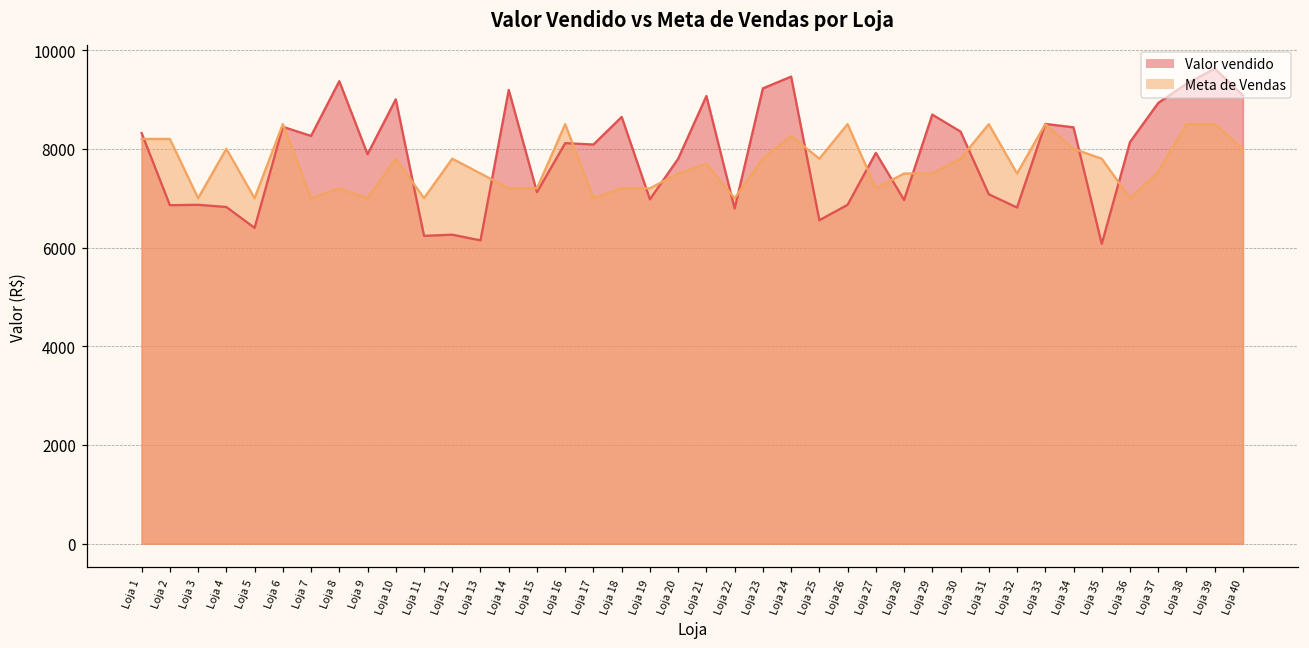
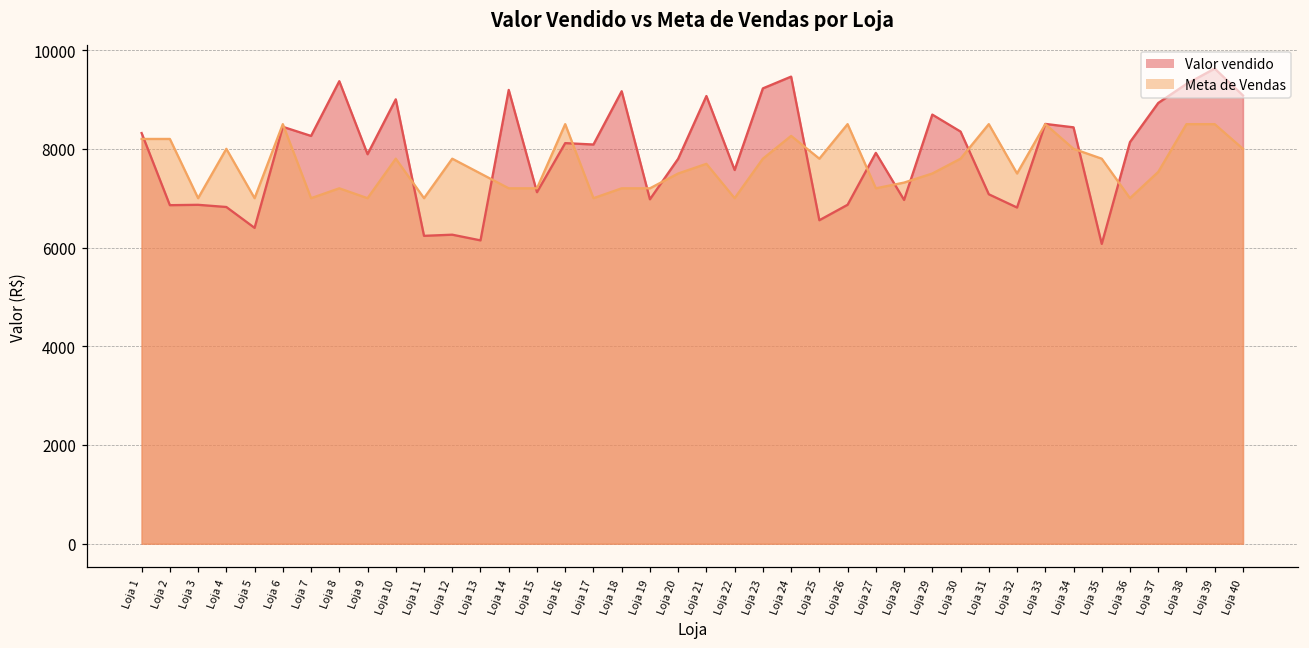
Valor vendido, Loja 18: 8600 -> 9200
Valor vendido, Loja 22: 6800 -> 7600
Meta de Vendas, Loja 28: 7500 -> 7300
